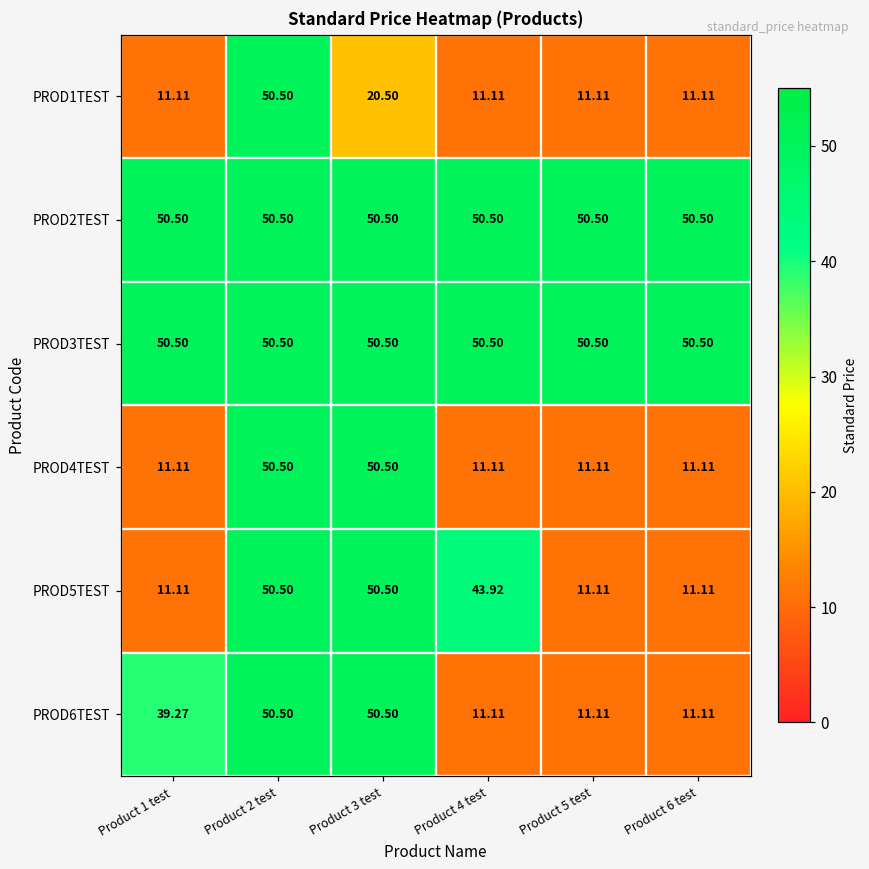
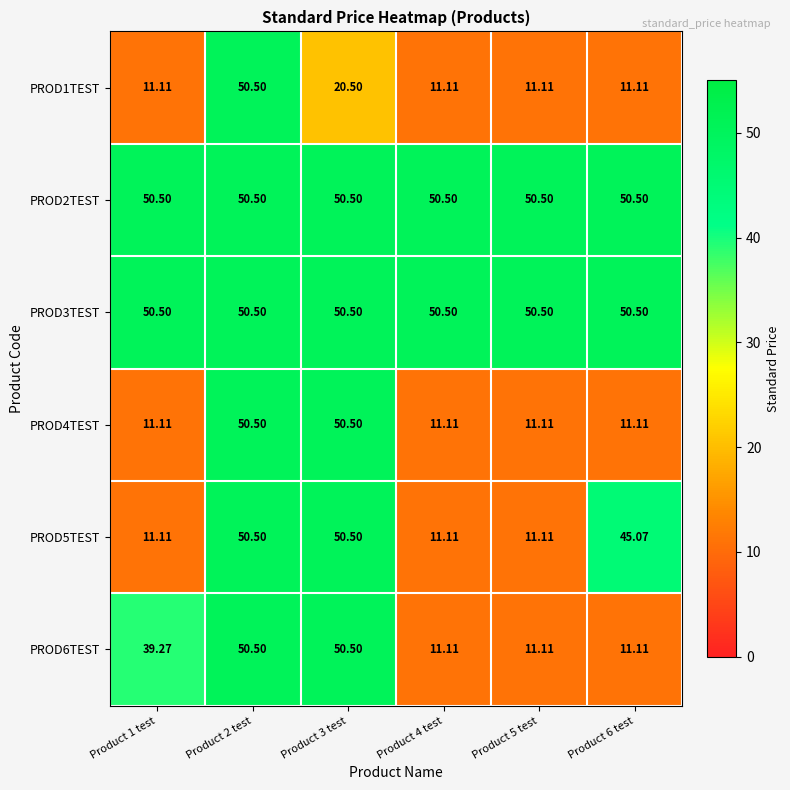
PROD5TEST, Product 4 test: 43.92 -> 11.11
PROD5TEST, Product 6 test: 11.11 -> 45.07
